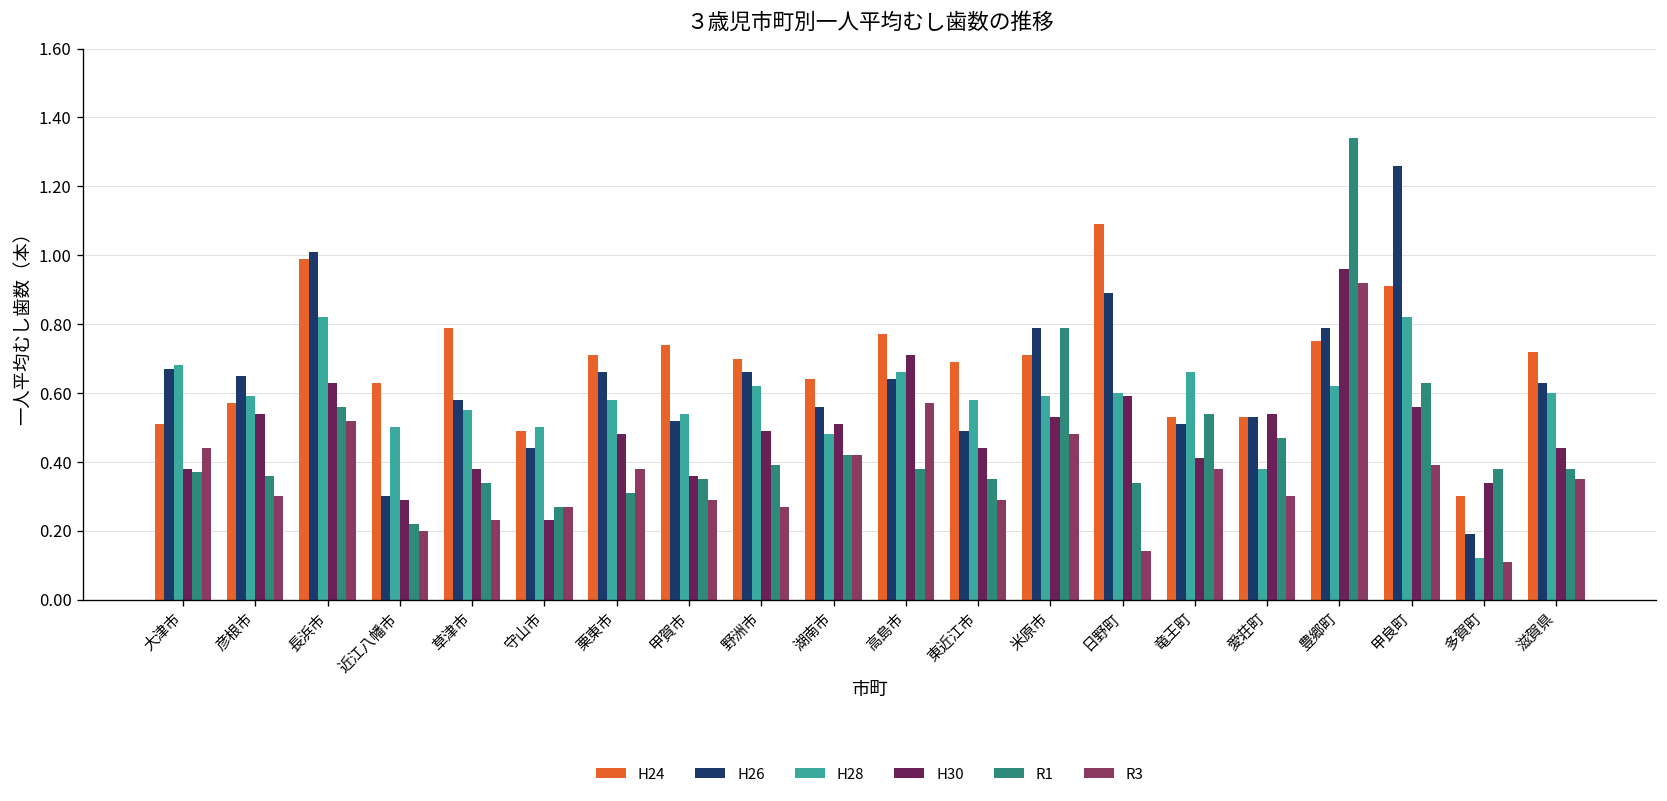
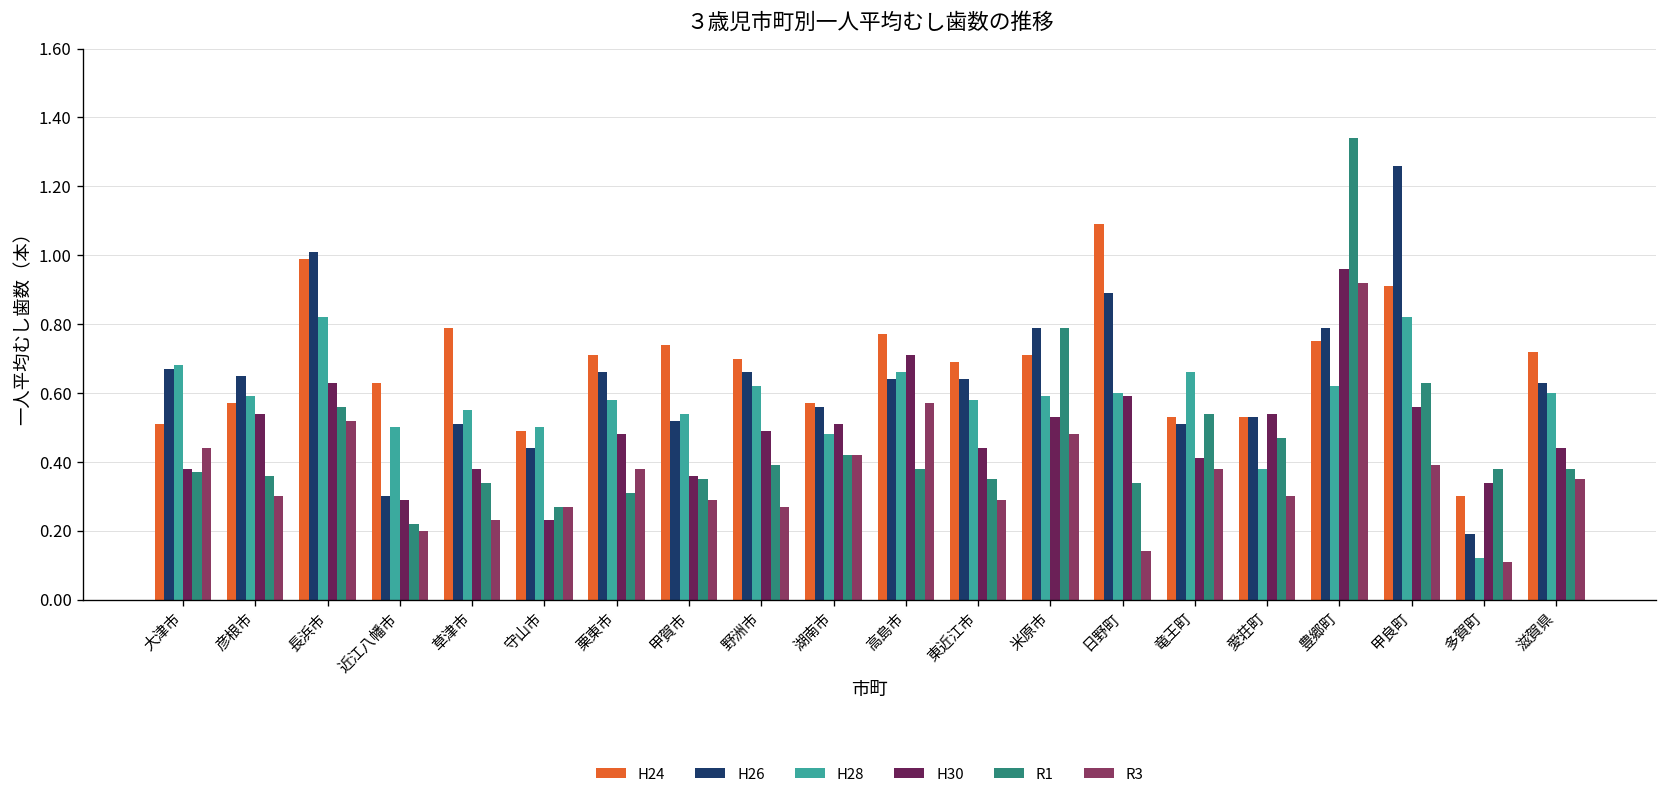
H26, 草津市: 0.58 -> 0.51
H24, 湖南市: 0.64 -> 0.57
H26, 東近江市: 0.49 -> 0.64
